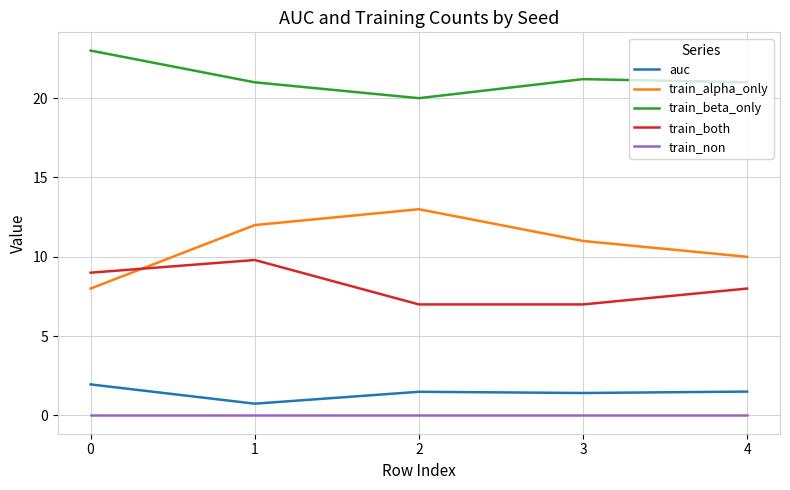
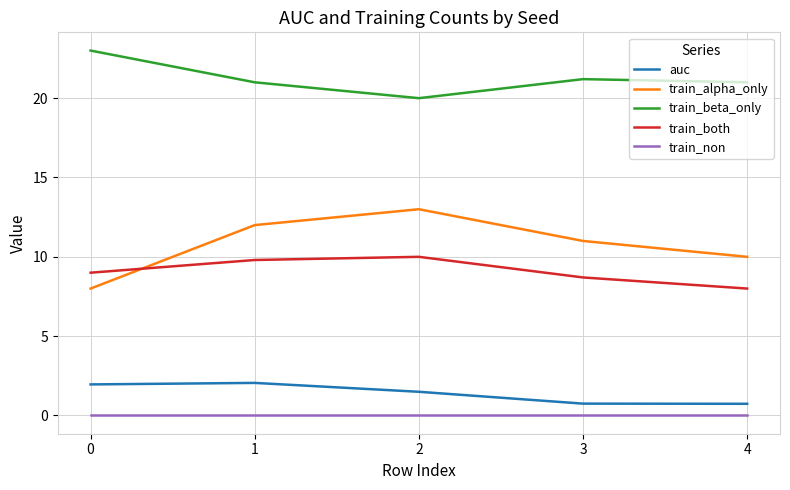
auc, 1: 0.7 -> 2.1
train_both, 2: 7 -> 10
auc, 3: 1.4 -> 0.7
train_both, 3: 7.0 -> 8.7
auc, 4: 1.5 -> 0.7
